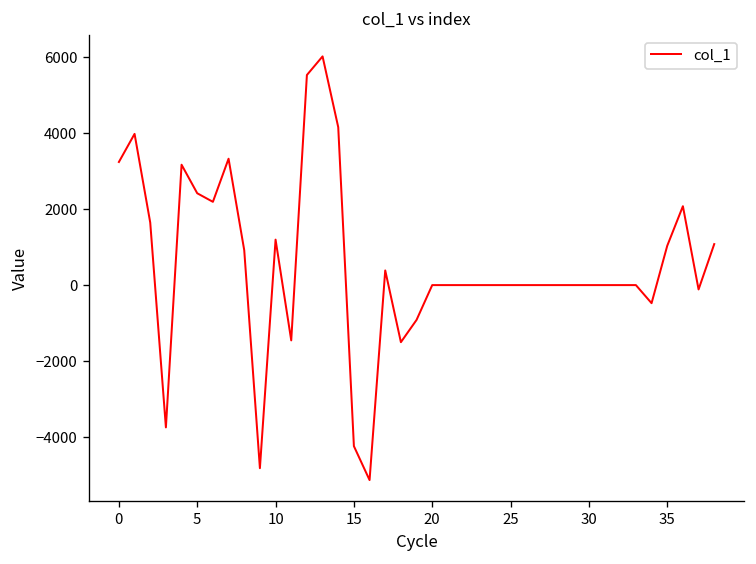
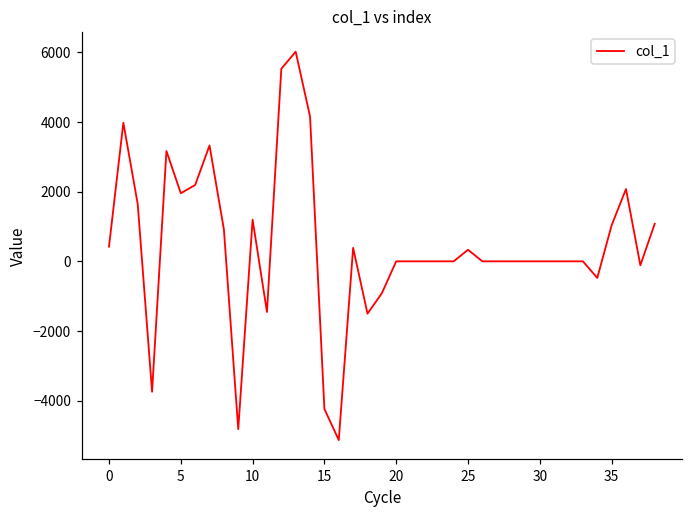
0: 3200 -> 400
5: 2400 -> 2000
25: 0 -> 300
